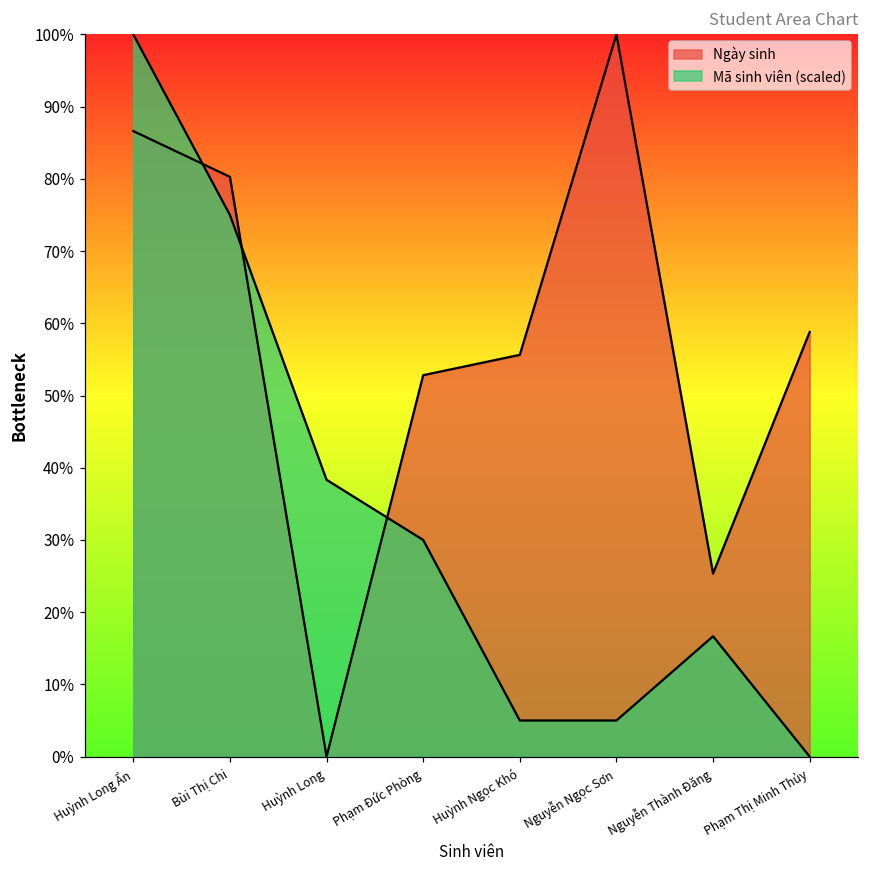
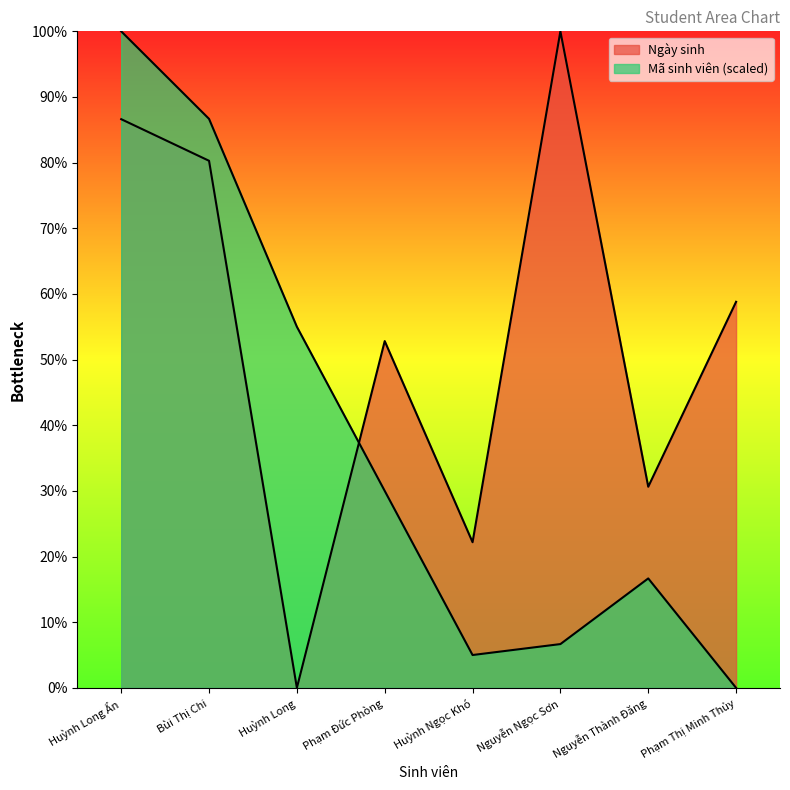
Mã sinh viên (scaled), Bùi Thị Chi: 75% -> 87%
Mã sinh viên (scaled), Huỳnh Long: 38% -> 55%
Ngày sinh, Huỳnh Ngọc Khó: 56% -> 22%
Mã sinh viên (scaled), Nguyễn Ngọc Sơn: 5% -> 7%
Ngày sinh, Nguyễn Thành Đăng: 25% -> 31%
